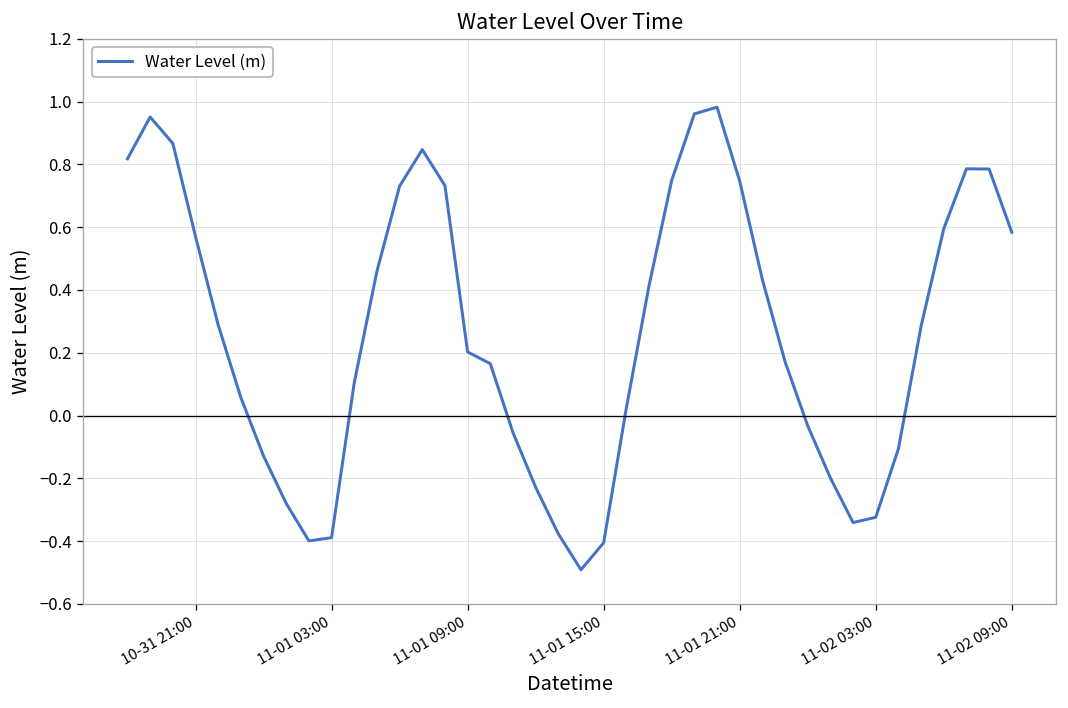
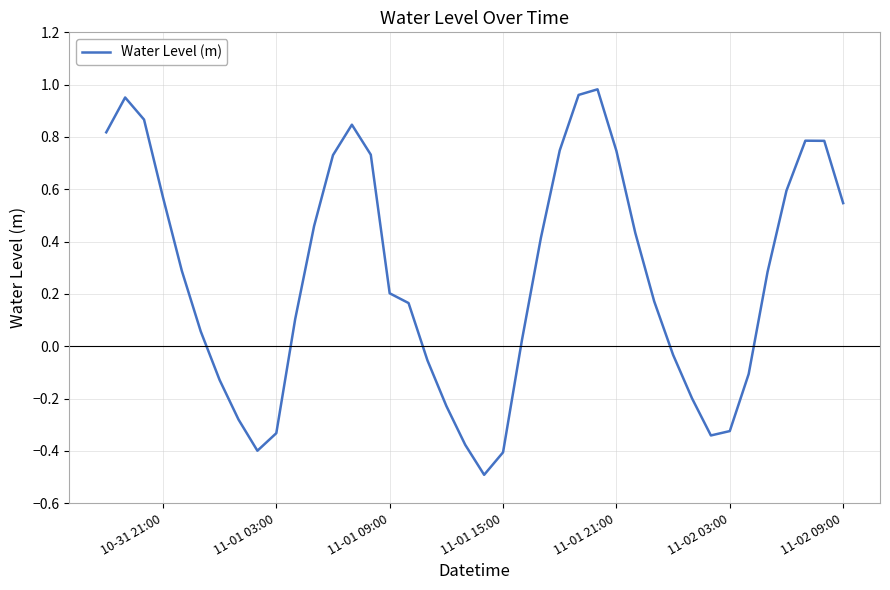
11-01 03:00: -0.39 -> -0.33
11-02 09:00: 0.58 -> 0.55
